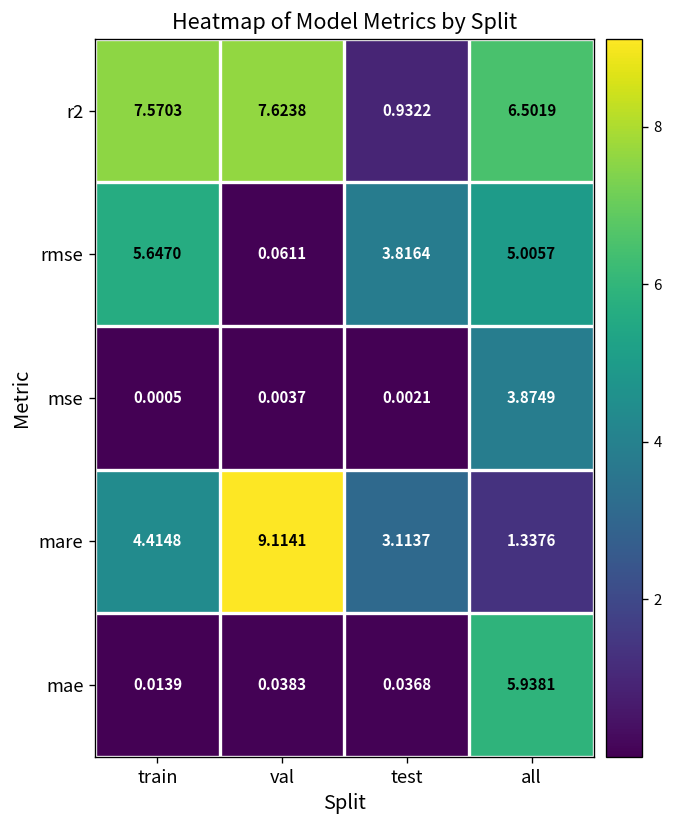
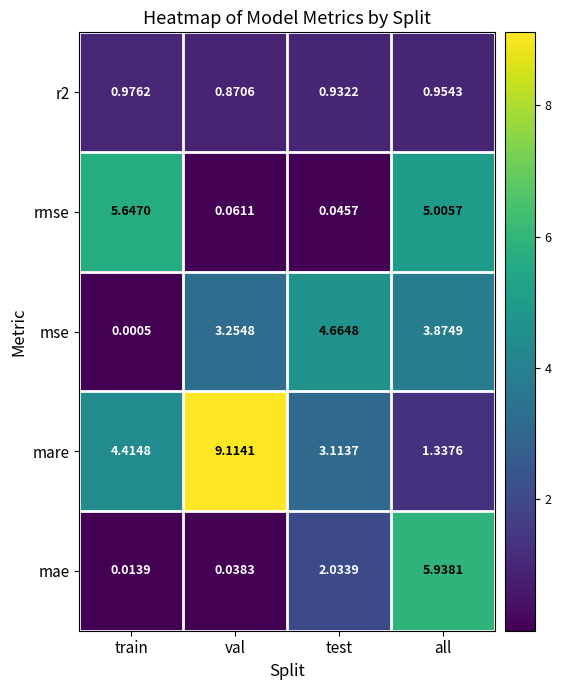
r2, train: 7.5703 -> 0.9762
r2, val: 7.6238 -> 0.8706
r2, all: 6.5019 -> 0.9543
rmse, test: 3.8164 -> 0.0457
mse, val: 0.0037 -> 3.2548
mse, test: 0.0021 -> 4.6648
mae, test: 0.0368 -> 2.0339
